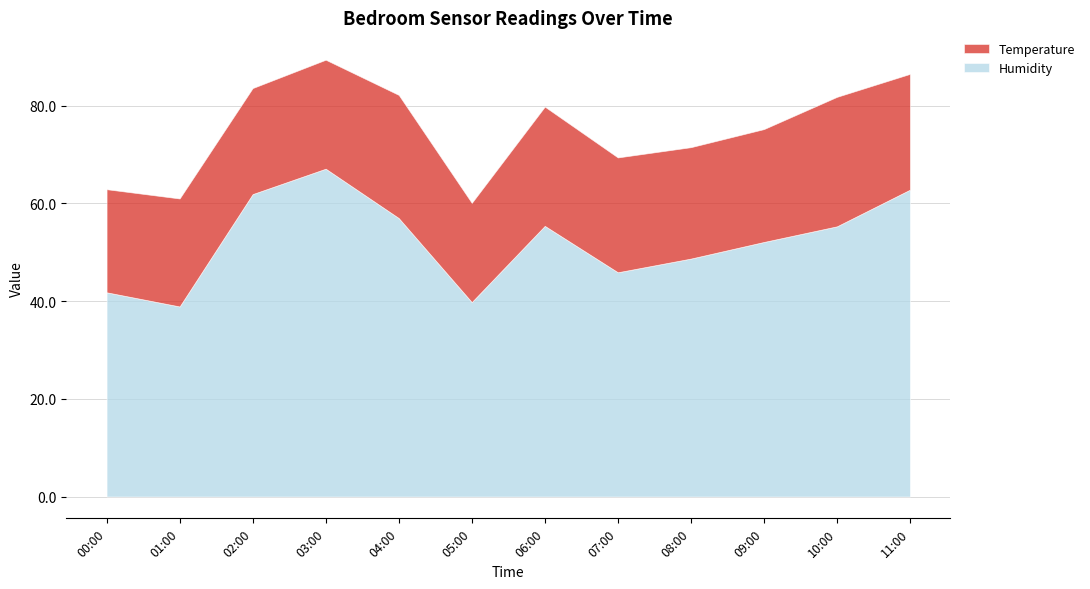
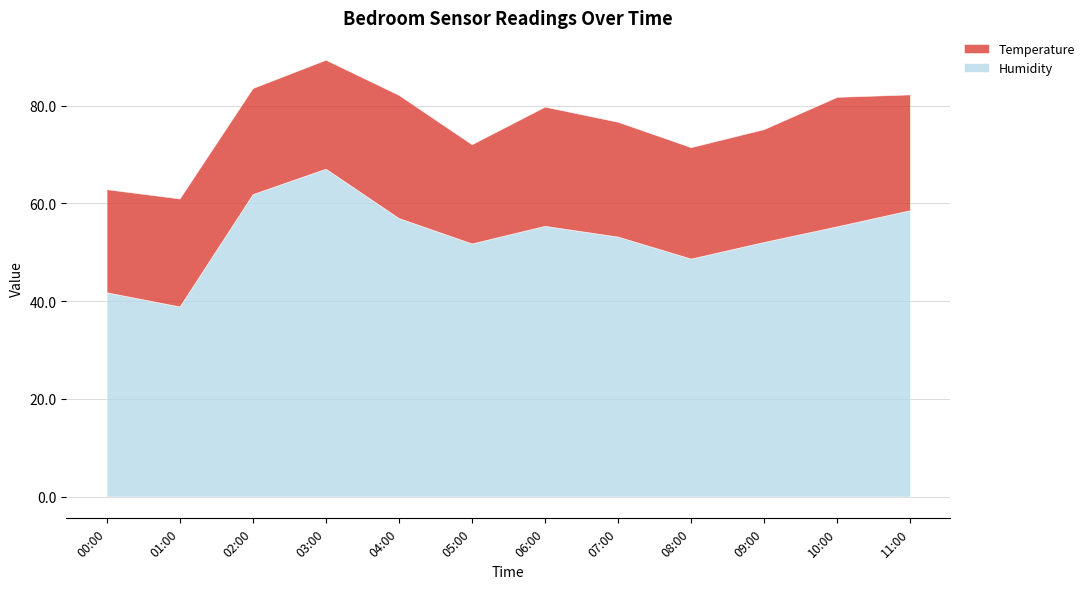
Humidity, 05:00: 40 -> 52
Humidity, 07:00: 46 -> 53
Humidity, 11:00: 63 -> 59
